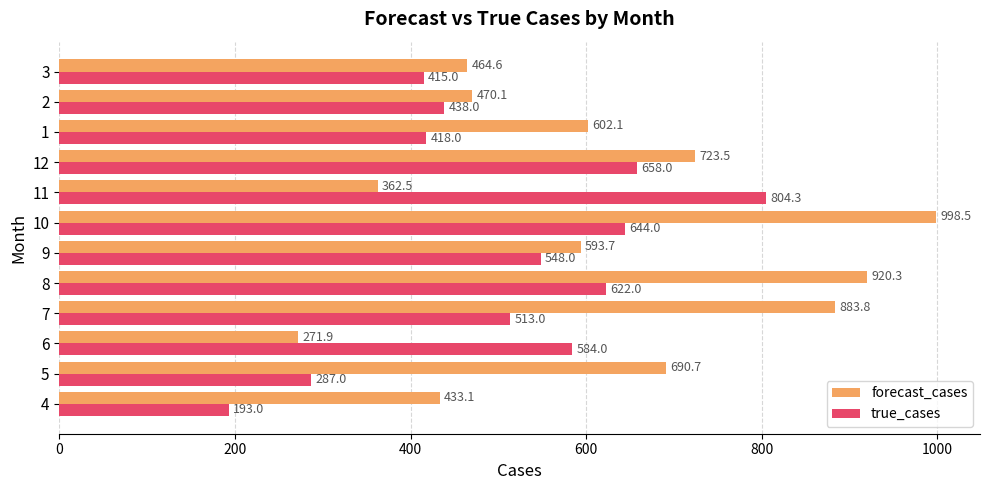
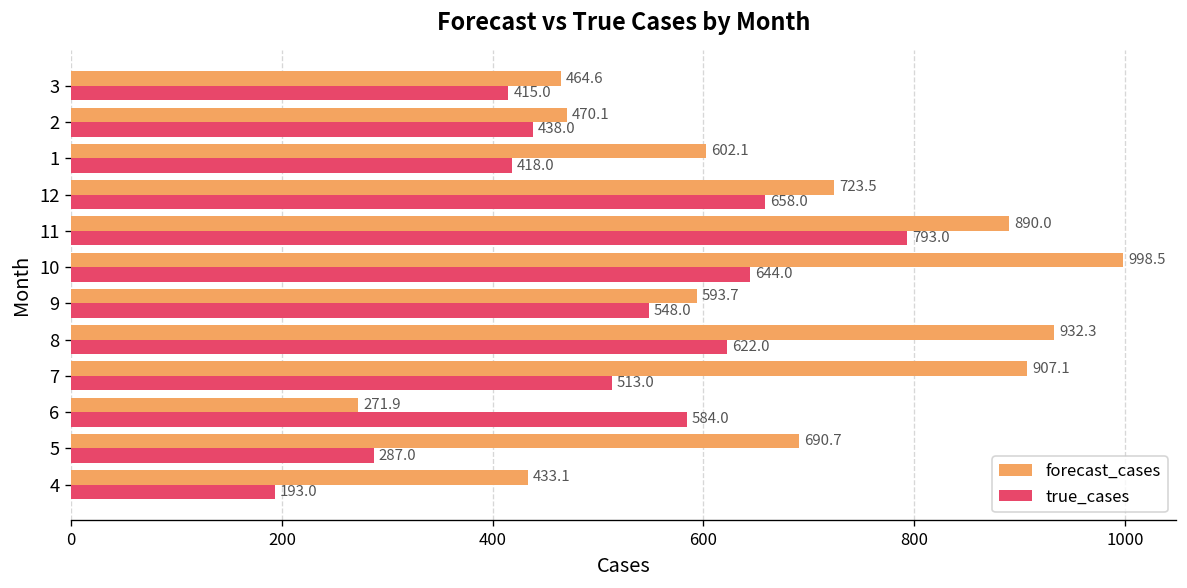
forecast_cases, 11: 362.5 -> 890.0
true_cases, 11: 804.3 -> 793.0
forecast_cases, 8: 920.3 -> 932.3
forecast_cases, 7: 883.8 -> 907.1
